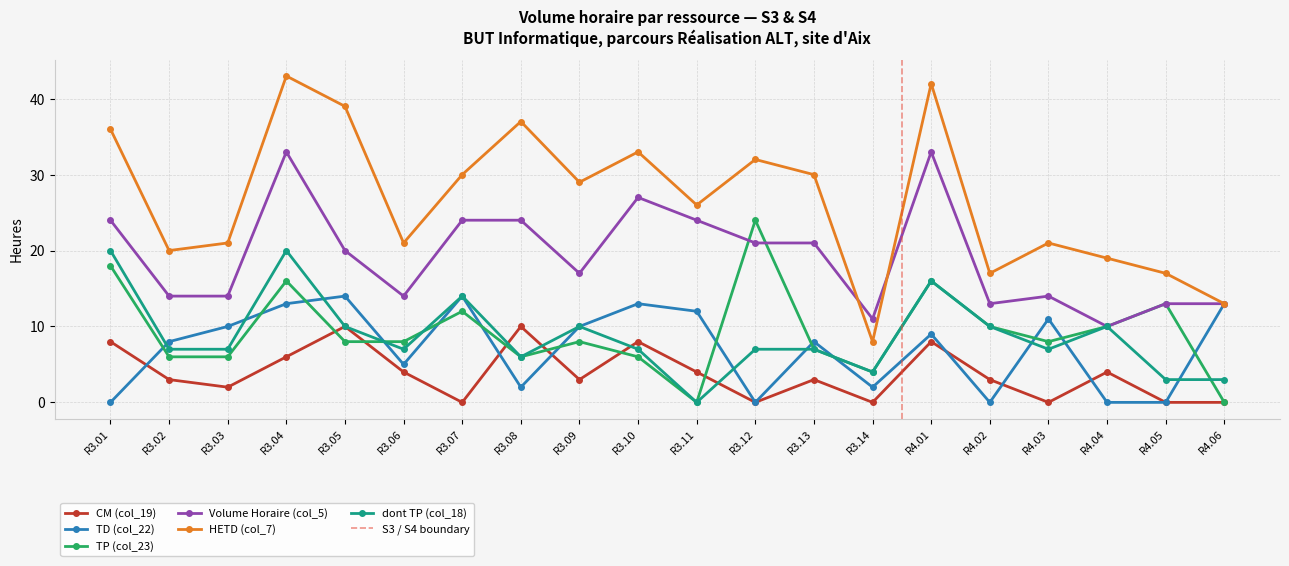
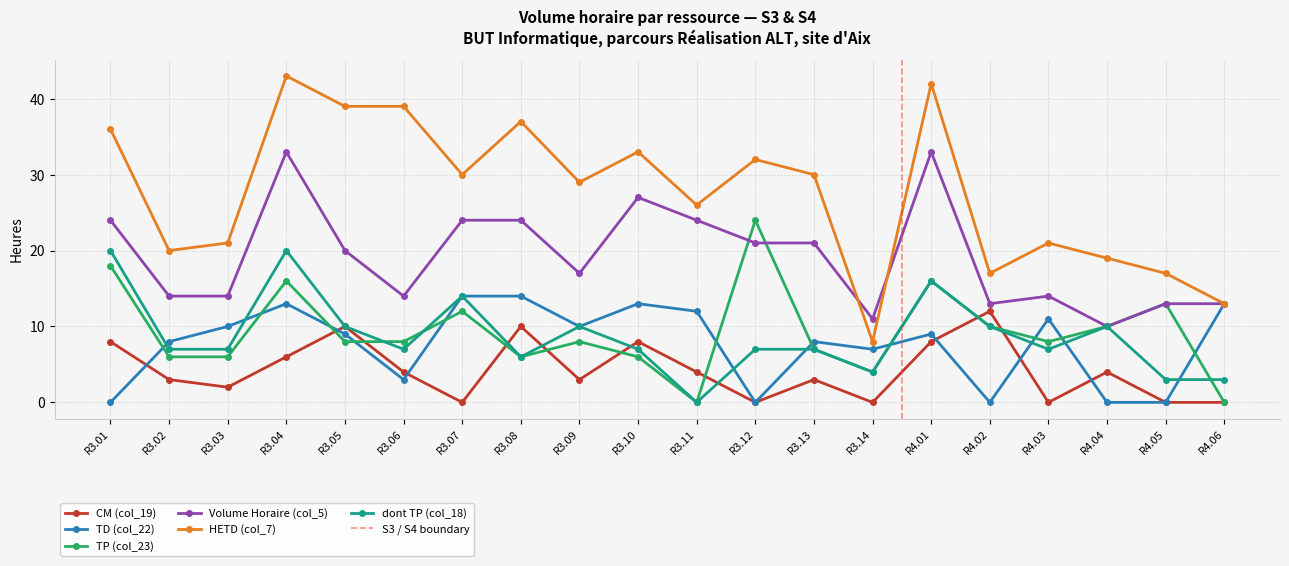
TD (col_22), R3.05: 14 -> 9
TD (col_22), R3.06: 5 -> 3
HETD (col_7), R3.06: 21 -> 39
TD (col_22), R3.08: 2 -> 14
TD (col_22), R3.14: 2 -> 7
CM (col_19), R4.02: 3 -> 12
